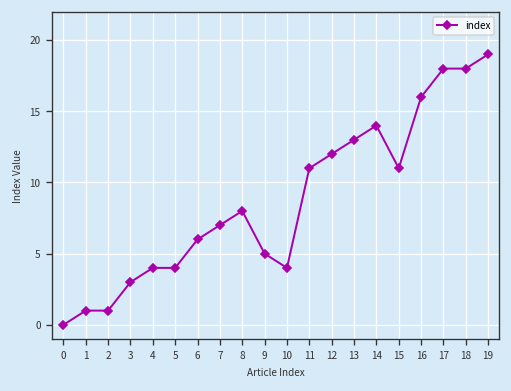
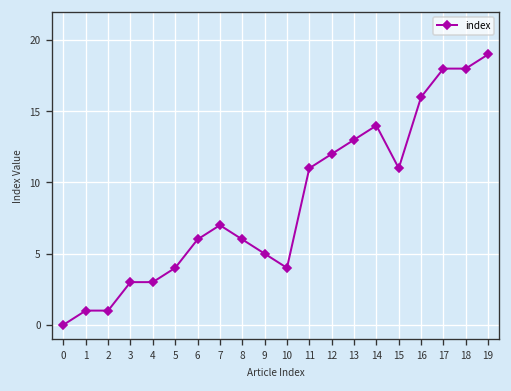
4: 4 -> 3
8: 8 -> 6
